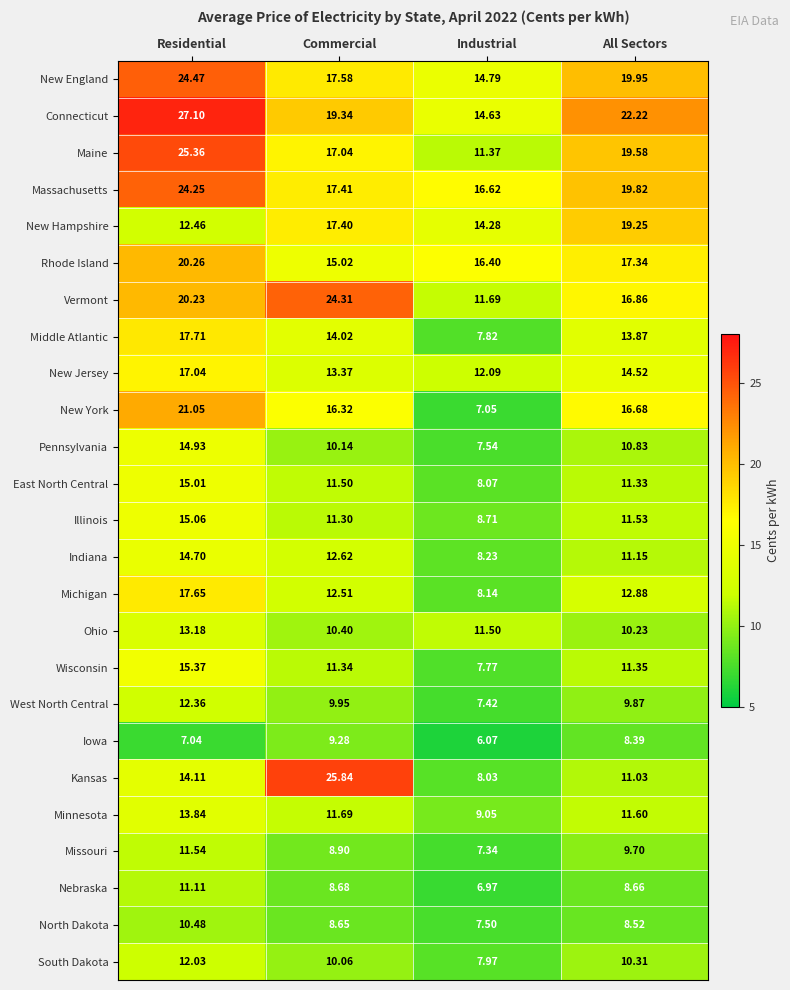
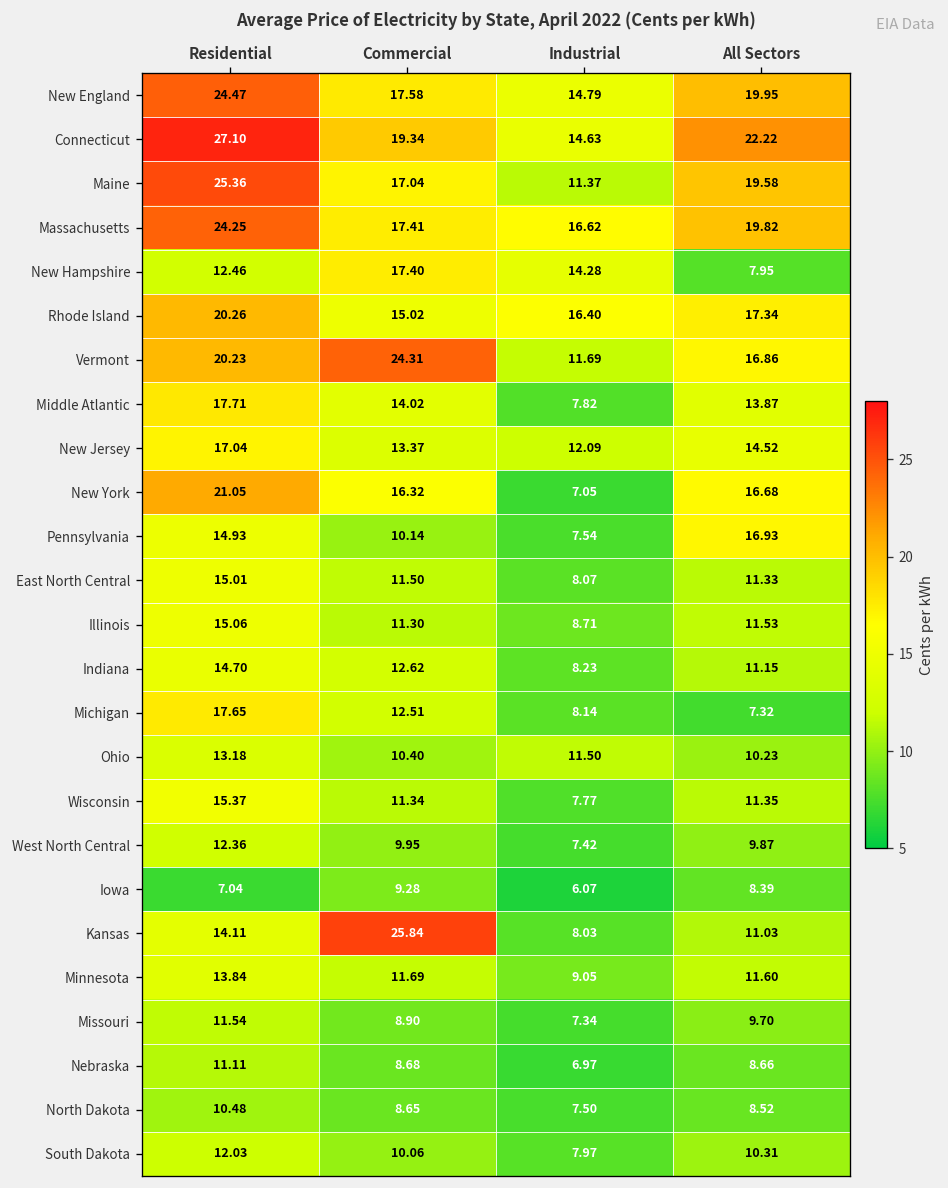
New Hampshire, All Sectors: 19.25 -> 7.95
Pennsylvania, All Sectors: 10.83 -> 16.93
Michigan, All Sectors: 12.88 -> 7.32
